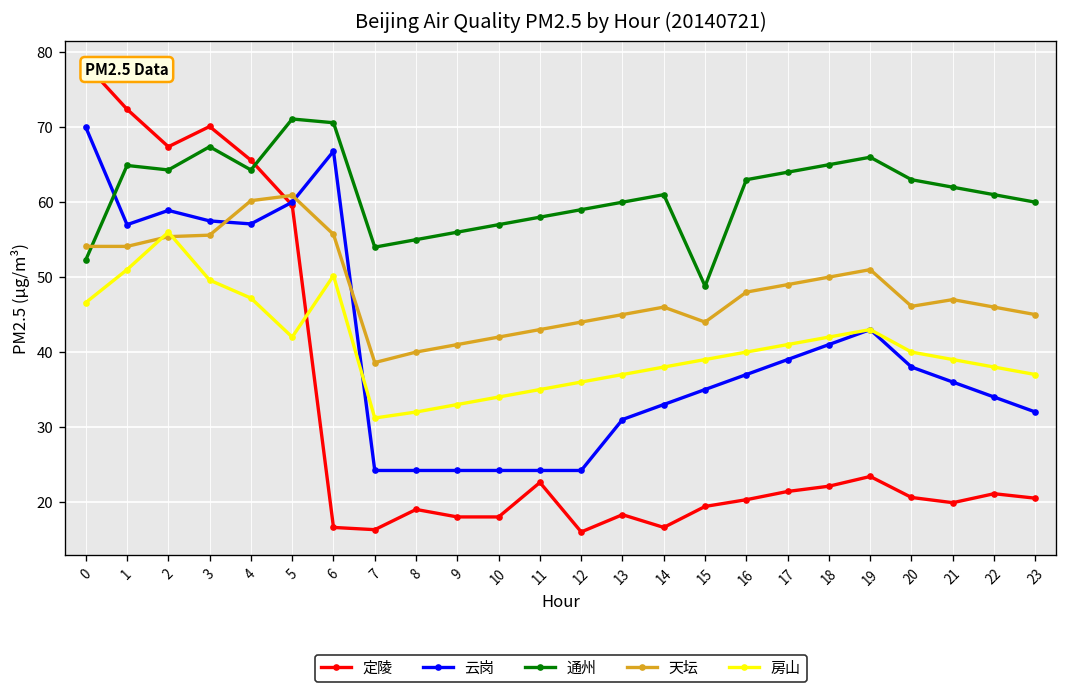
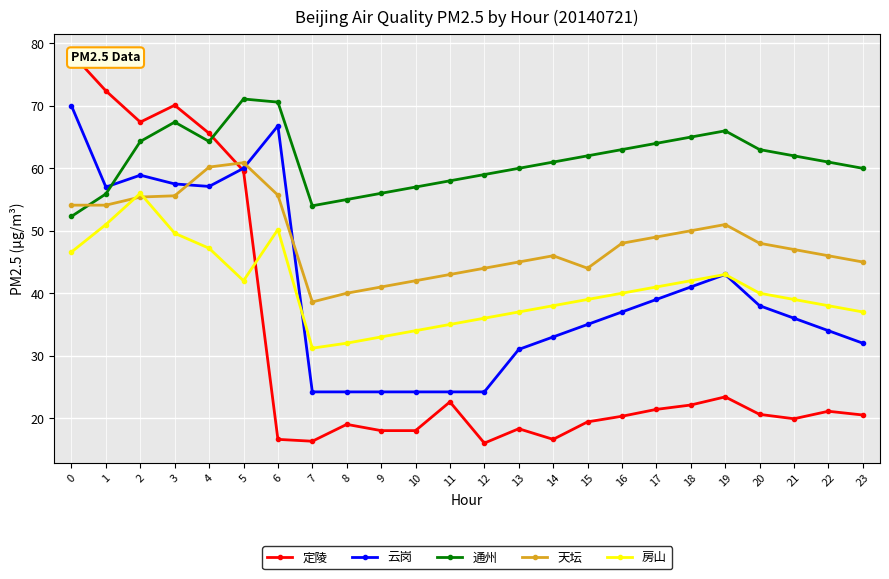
通州, 1: 65 -> 56
通州, 15: 49 -> 62
天坛, 20: 46 -> 48
